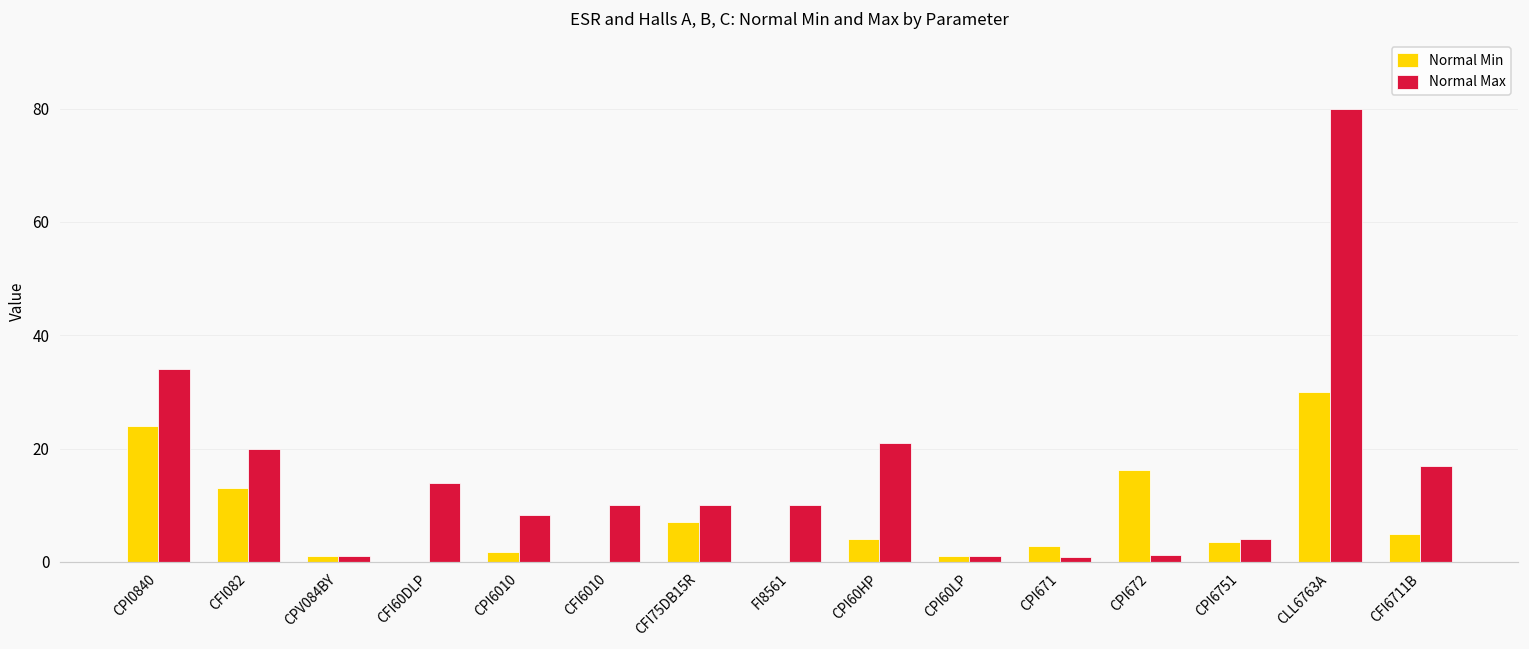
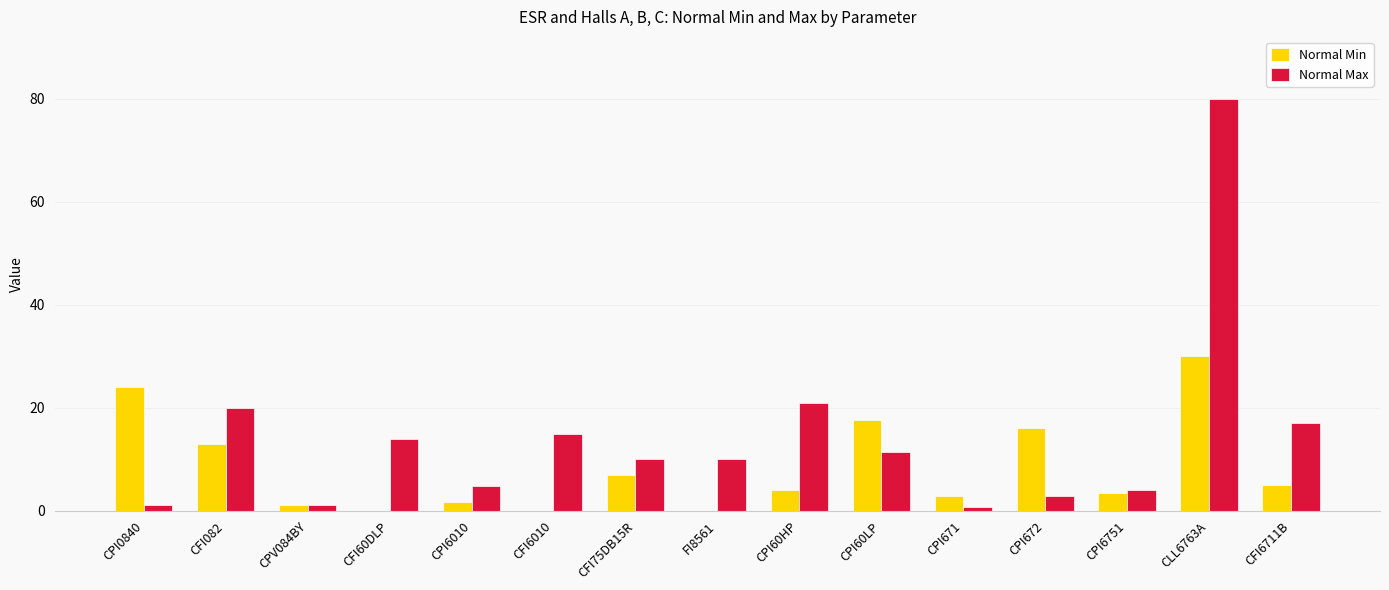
Normal Max, CPI0840: 34 -> 1
Normal Max, CPI6010: 8 -> 5
Normal Max, CFI6010: 10 -> 15
Normal Min, CPI60LP: 1 -> 18
Normal Max, CPI60LP: 1 -> 11
Normal Max, CPI672: 1 -> 3
